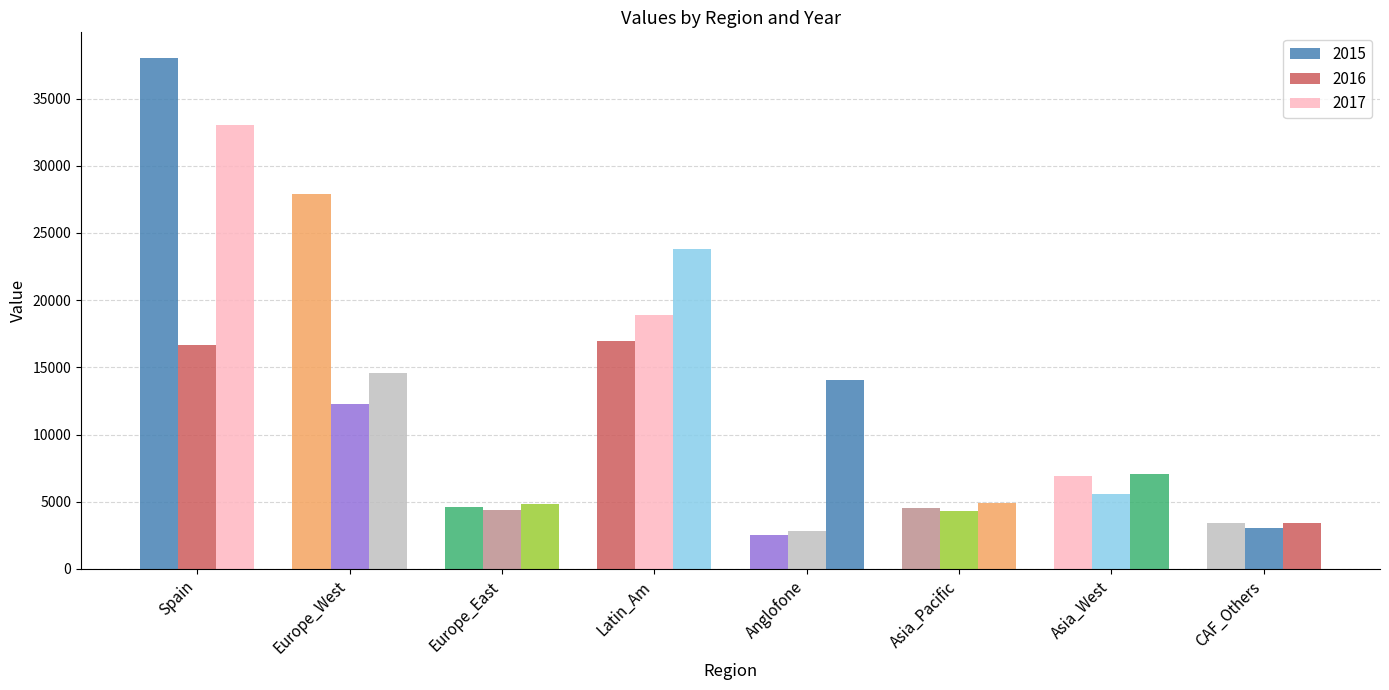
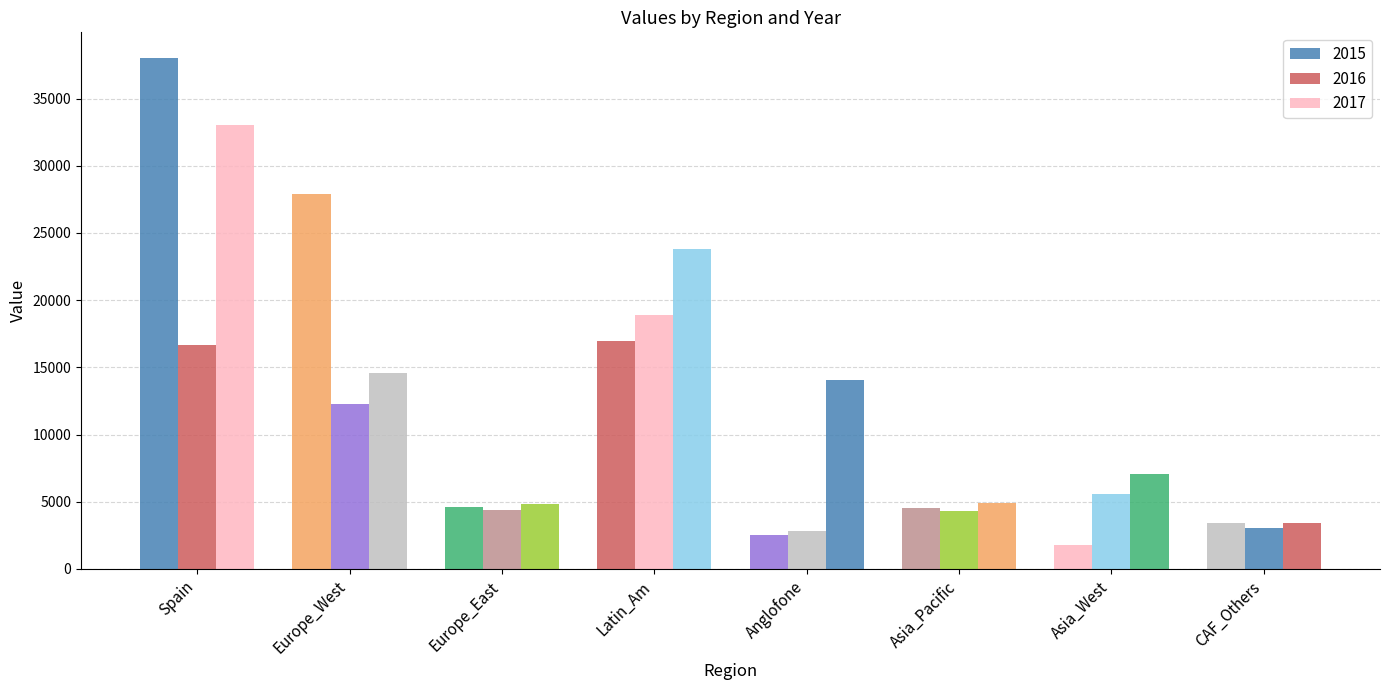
2015, Asia_West: 6900 -> 1800
